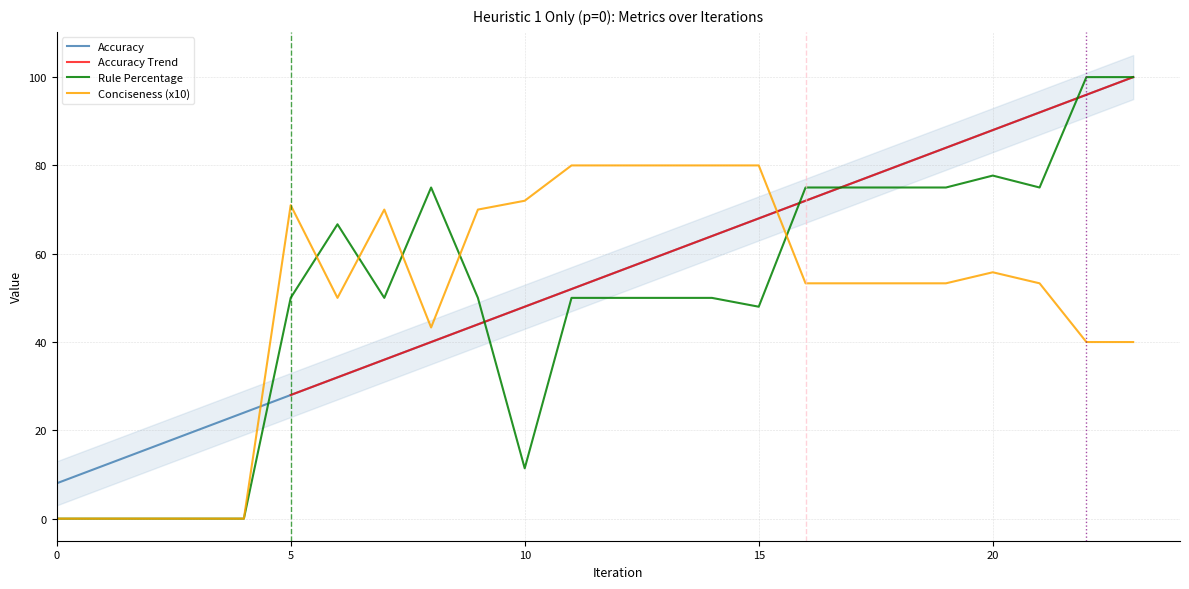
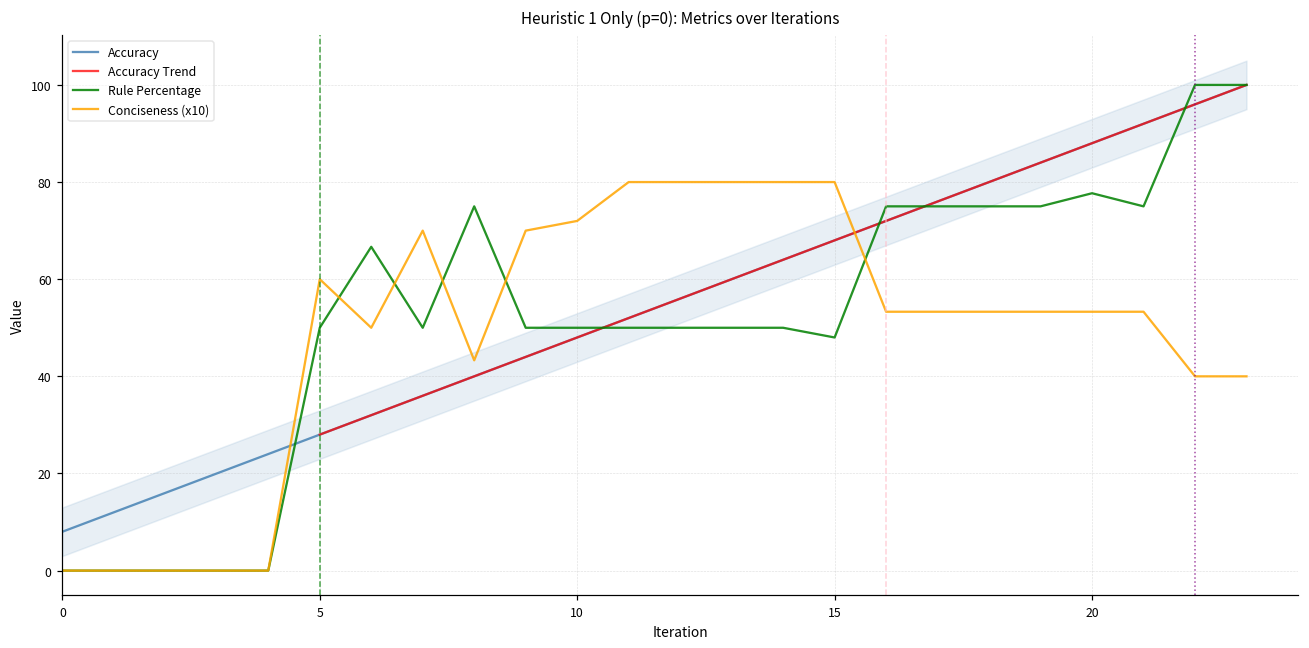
Conciseness (x10), 5: 71 -> 60
Rule Percentage, 10: 11 -> 50
Conciseness (x10), 20: 56 -> 53
